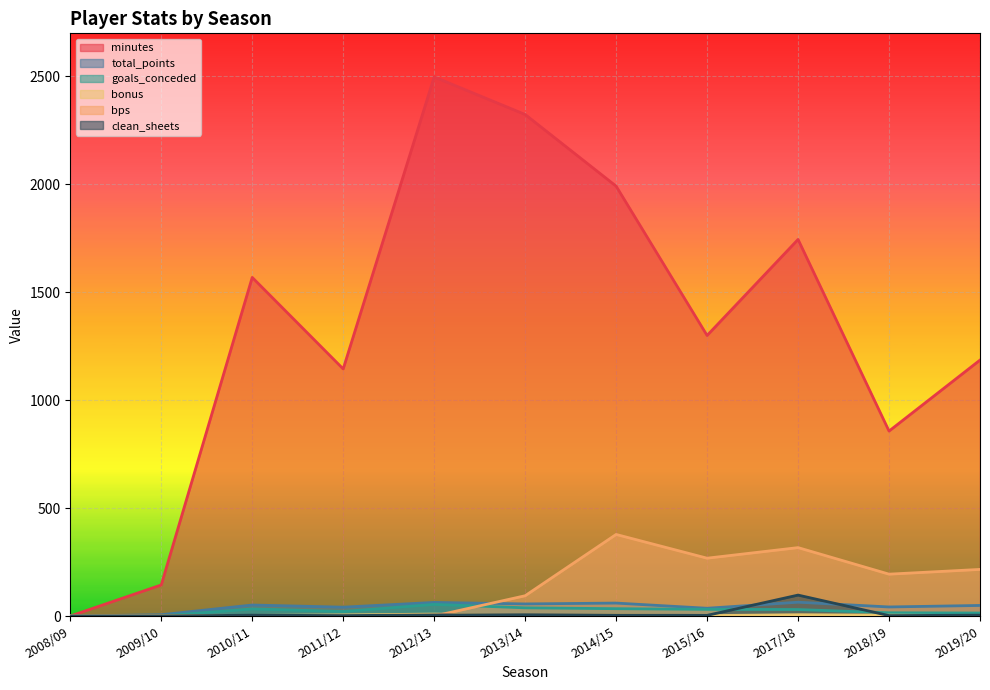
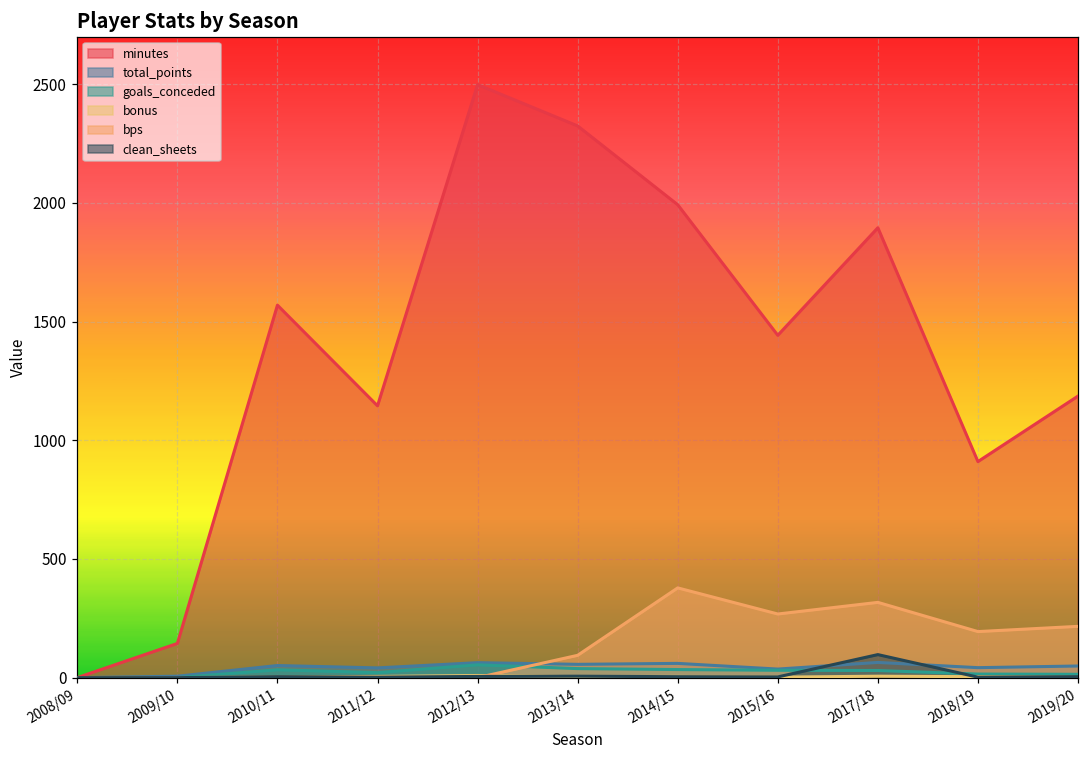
minutes, 2015/16: 1300 -> 1440
minutes, 2017/18: 1750 -> 1900
minutes, 2018/19: 860 -> 910
